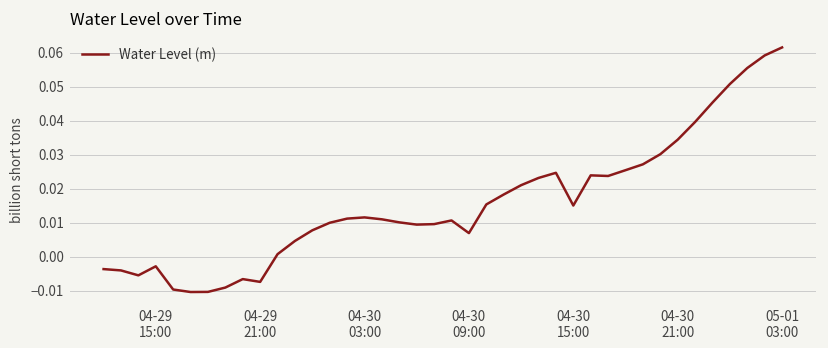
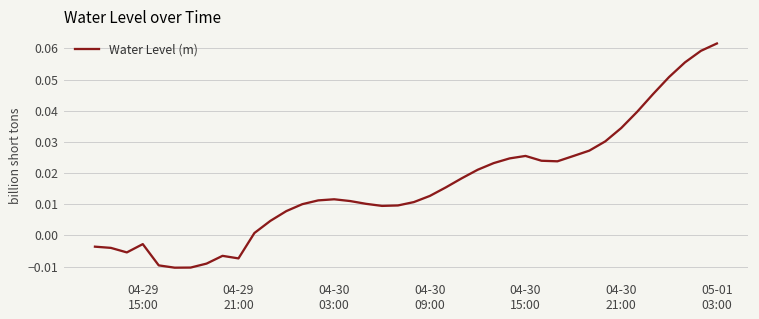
04-30 09:00: 0.007 -> 0.013
04-30 15:00: 0.015 -> 0.026
